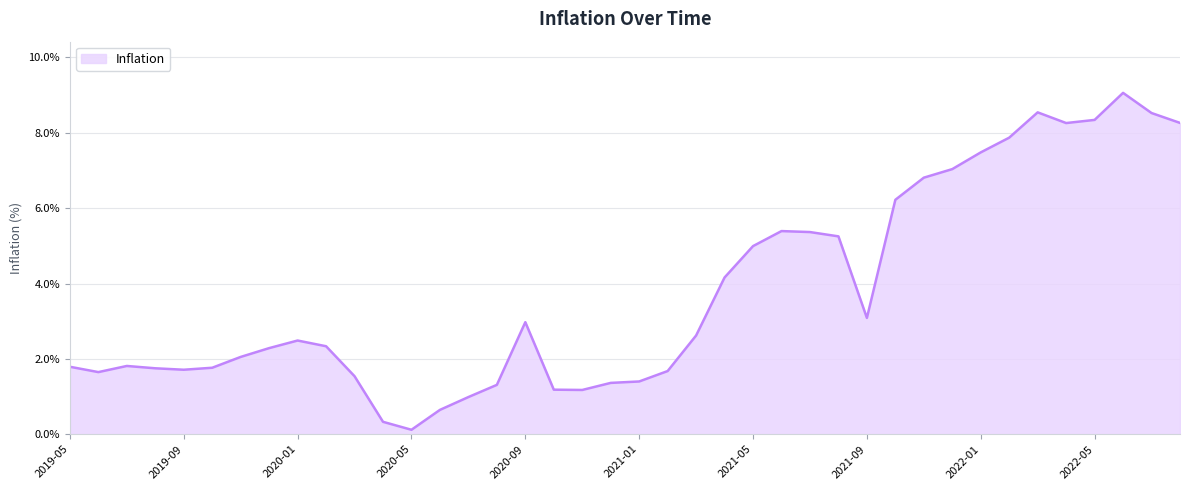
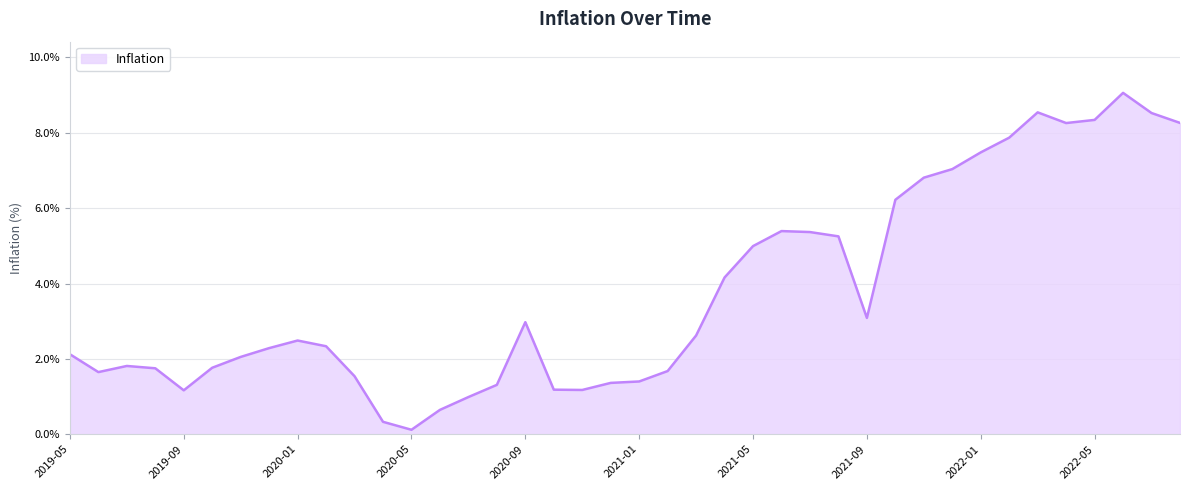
2019-05: 1.8% -> 2.1%
2019-09: 1.7% -> 1.2%
